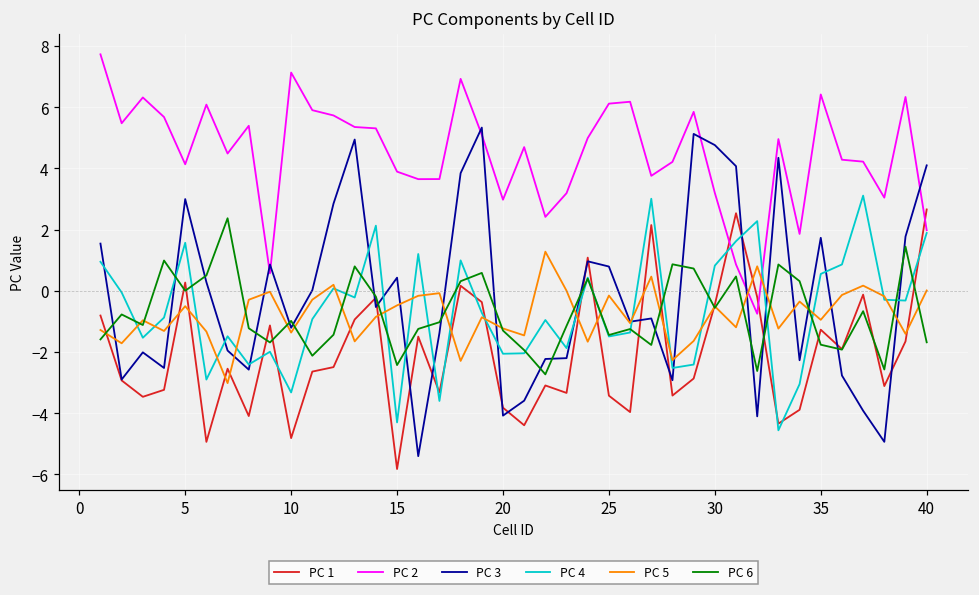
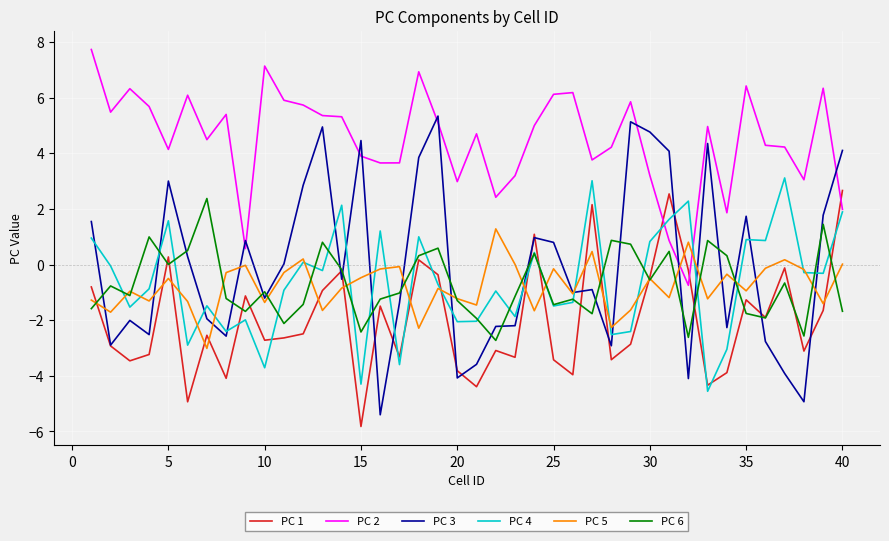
PC 1, 10: -4.8 -> -2.7
PC 4, 10: -3.3 -> -3.7
PC 3, 15: 0.4 -> 4.5
PC 4, 35: 0.6 -> 0.9
